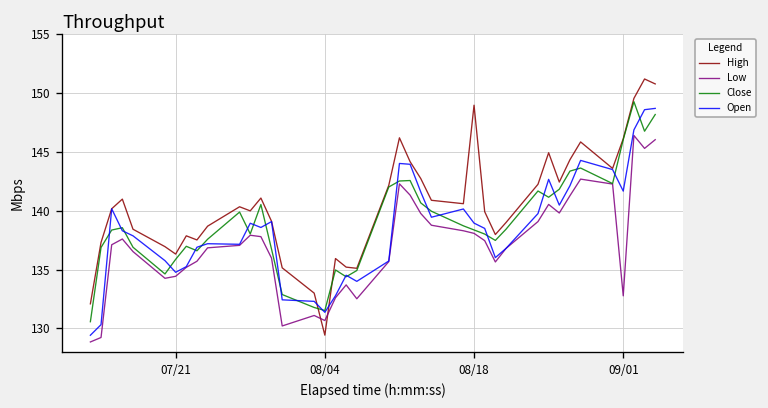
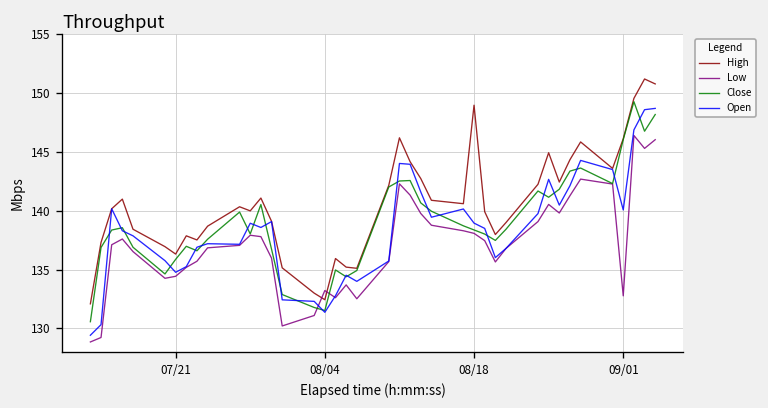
High, 08/04: 129 -> 132
Low, 08/04: 131 -> 133
Open, 09/01: 142 -> 140
